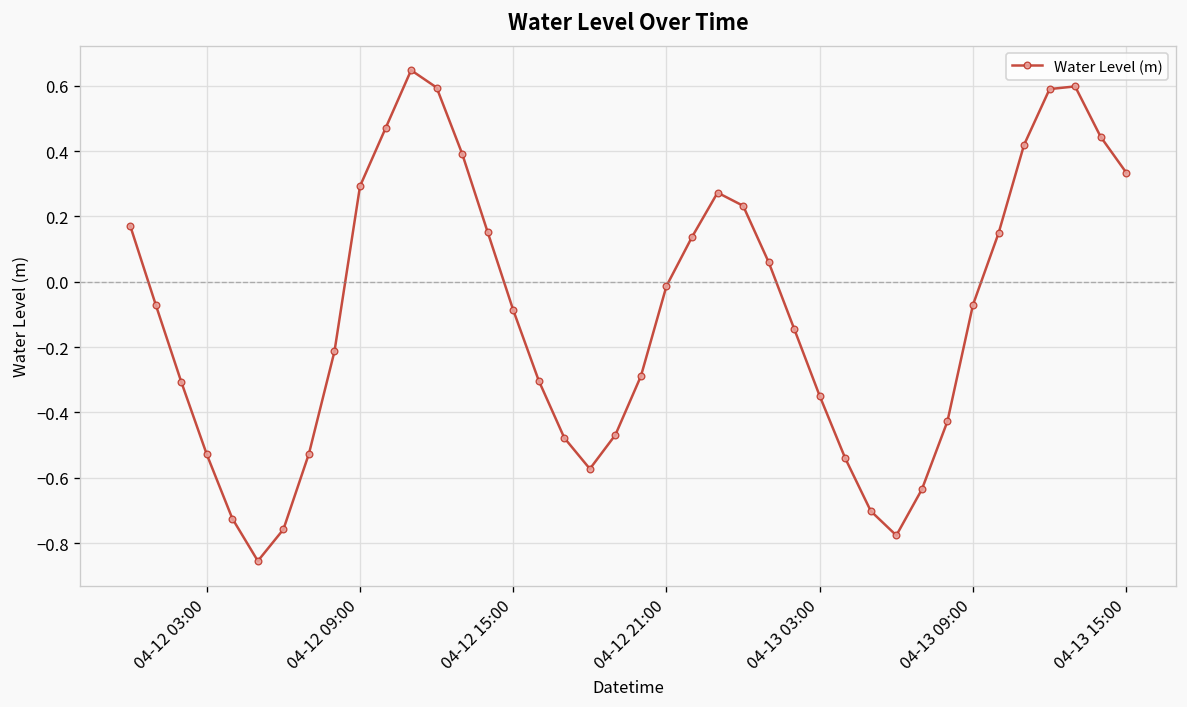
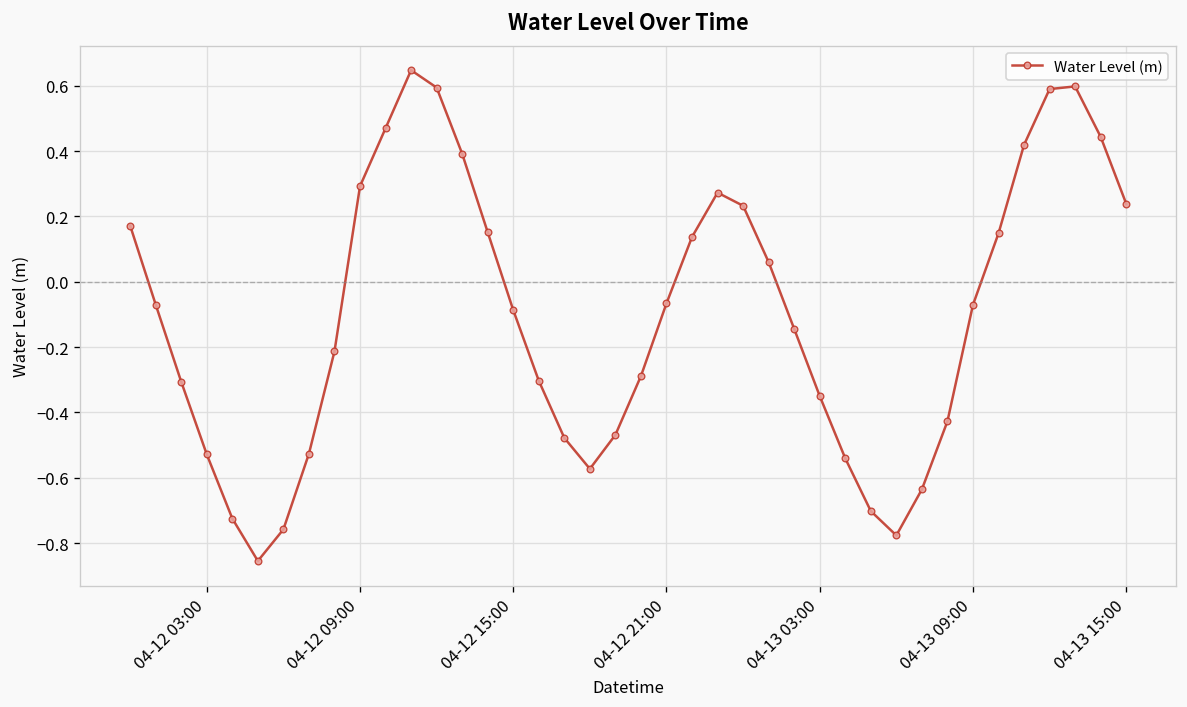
04-12 21:00: -0.01 -> -0.07
04-13 15:00: 0.33 -> 0.24
